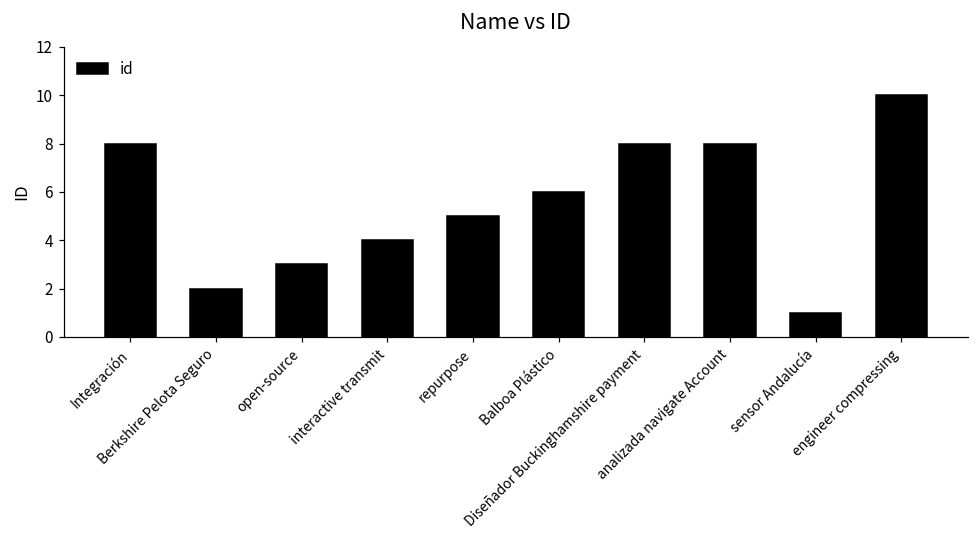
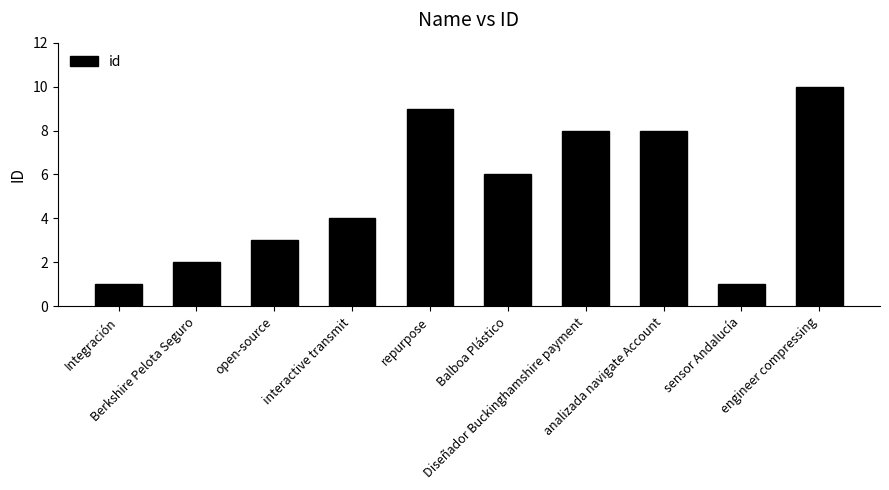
Integración: 8 -> 1
repurpose: 5 -> 9
